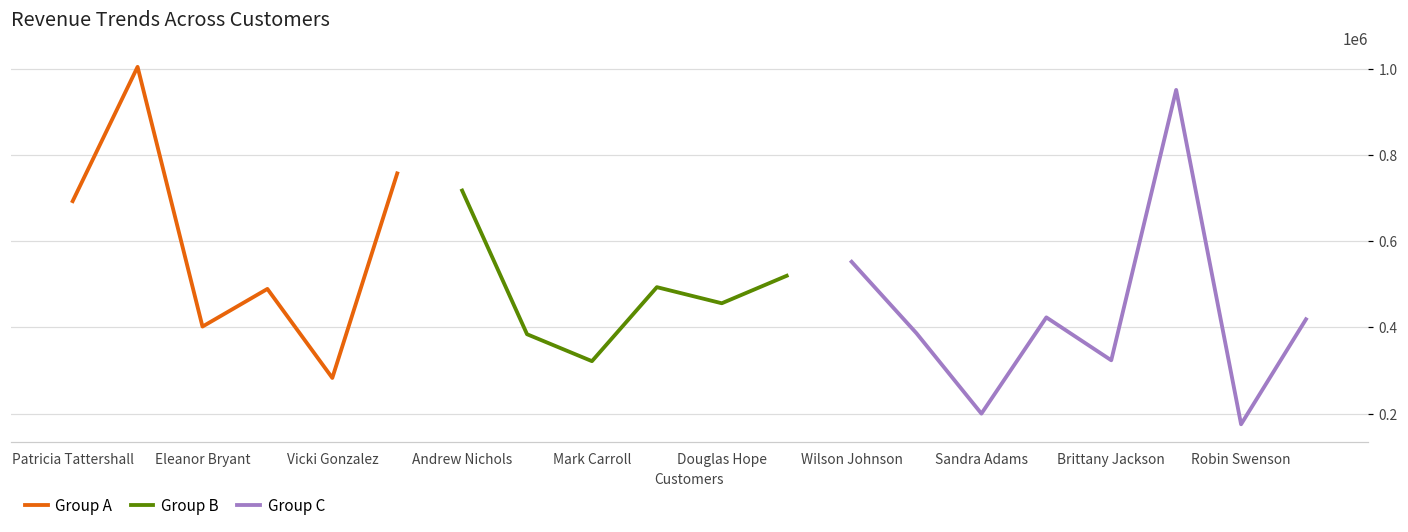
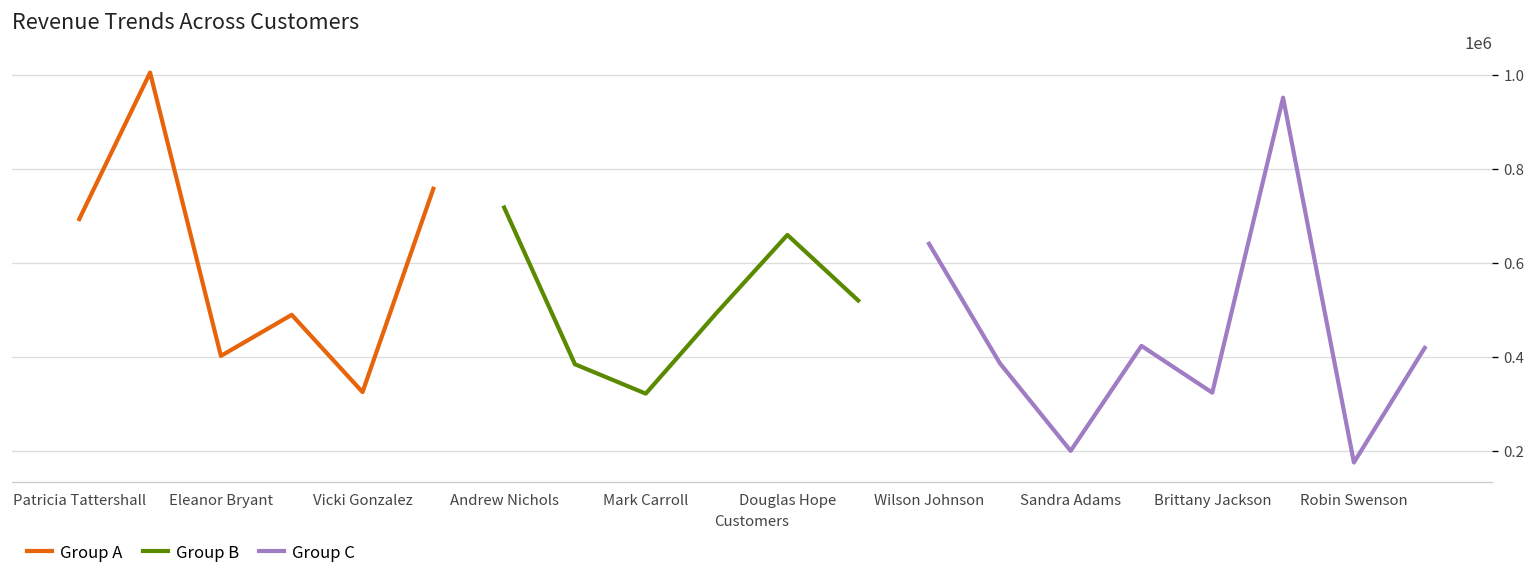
Group A, Vicki Gonzalez: 280000 -> 330000
Group B, Douglas Hope: 460000 -> 660000
Group C, Wilson Johnson: 550000 -> 640000
